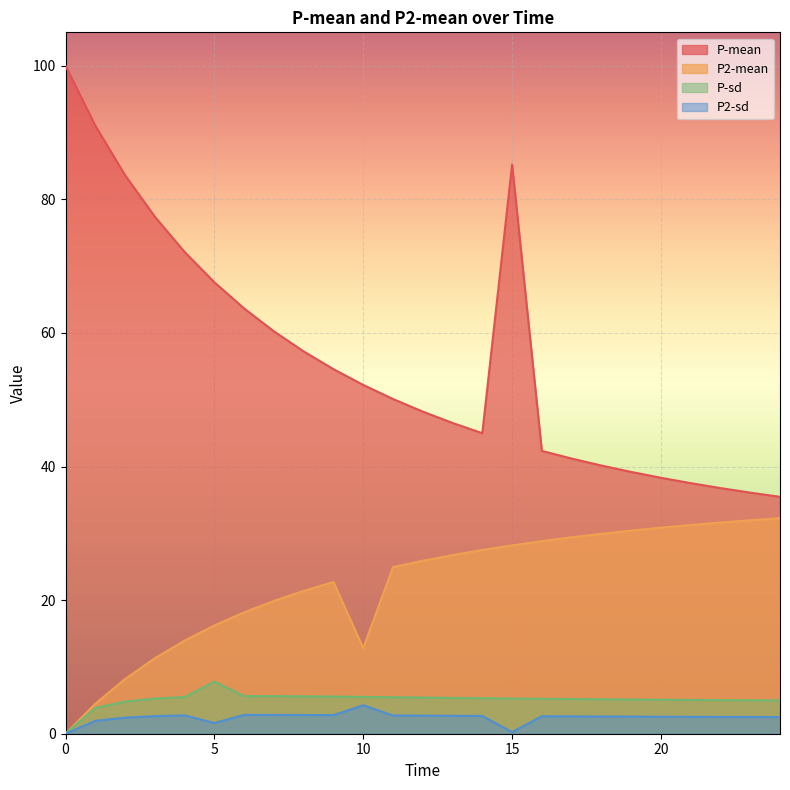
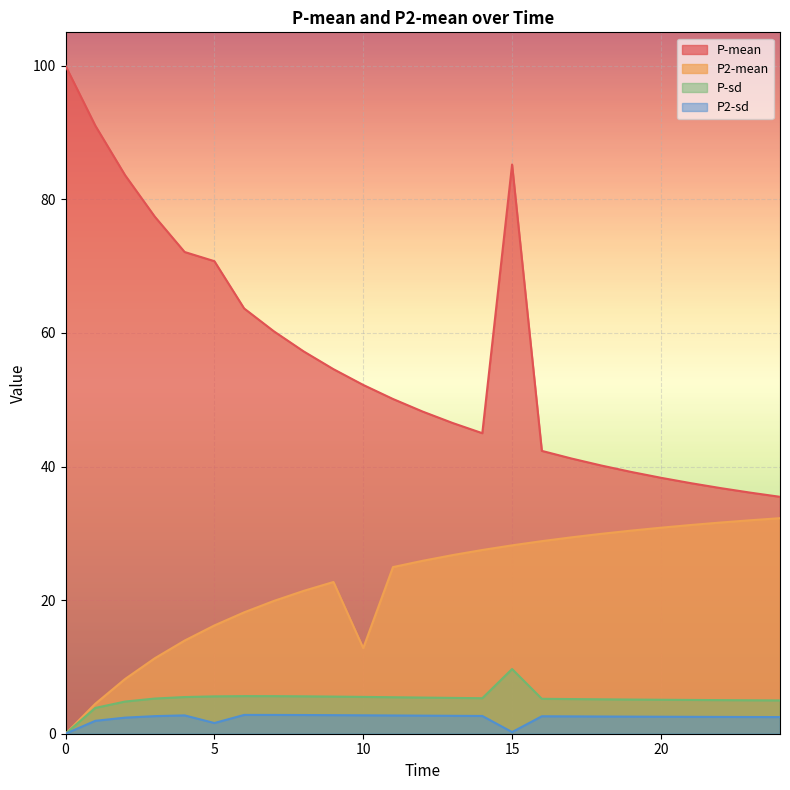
P-mean, 5: 68 -> 71
P-sd, 5: 8 -> 6
P2-sd, 10: 4 -> 3
P-sd, 15: 5 -> 10
